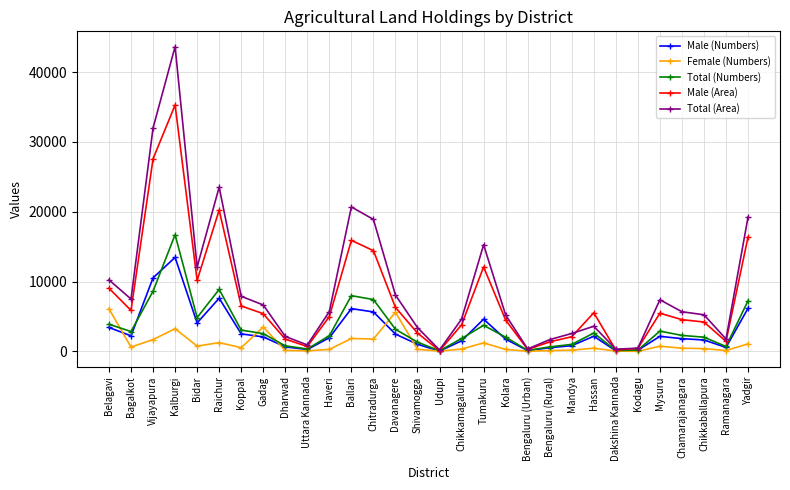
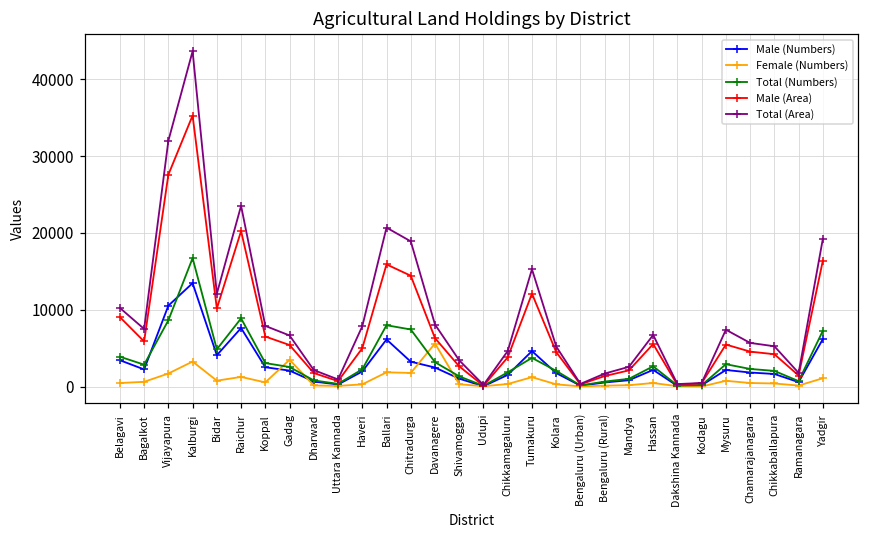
Female (Numbers), Belagavi: 6000 -> 0
Total (Area), Haveri: 6000 -> 8000
Male (Numbers), Chitradurga: 6000 -> 3000
Total (Area), Hassan: 4000 -> 7000
